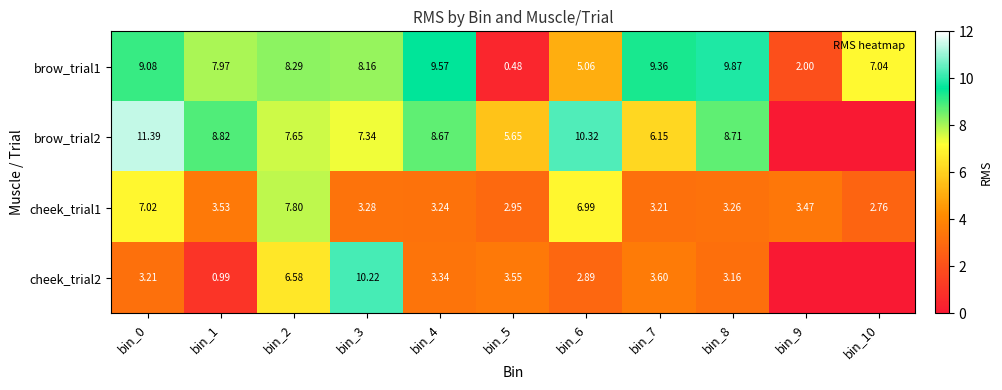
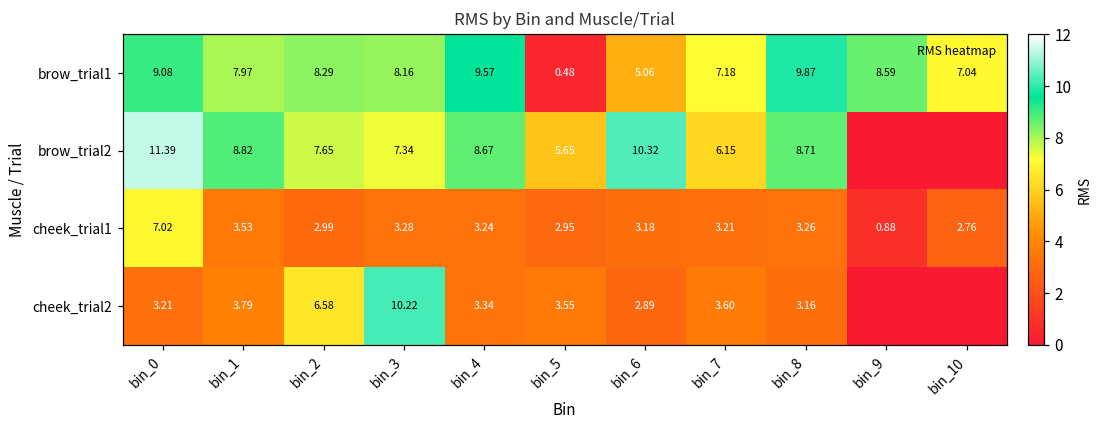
brow_trial1, bin_7: 9.36 -> 7.18
brow_trial1, bin_9: 2.00 -> 8.59
cheek_trial1, bin_2: 7.80 -> 2.99
cheek_trial1, bin_6: 6.99 -> 3.18
cheek_trial1, bin_9: 3.47 -> 0.88
cheek_trial2, bin_1: 0.99 -> 3.79
